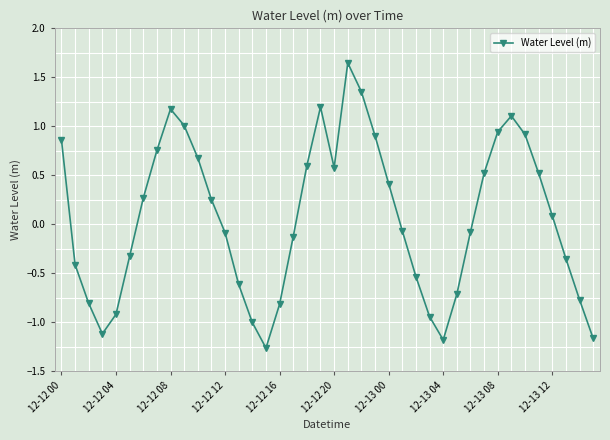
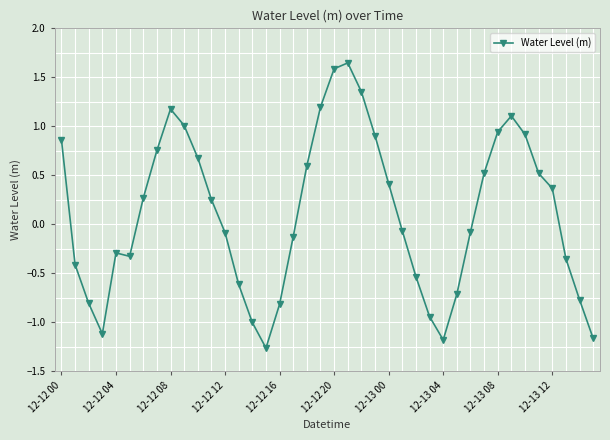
12-12 04: -0.9 -> -0.3
12-12 20: 0.6 -> 1.6
12-13 12: 0.1 -> 0.4
